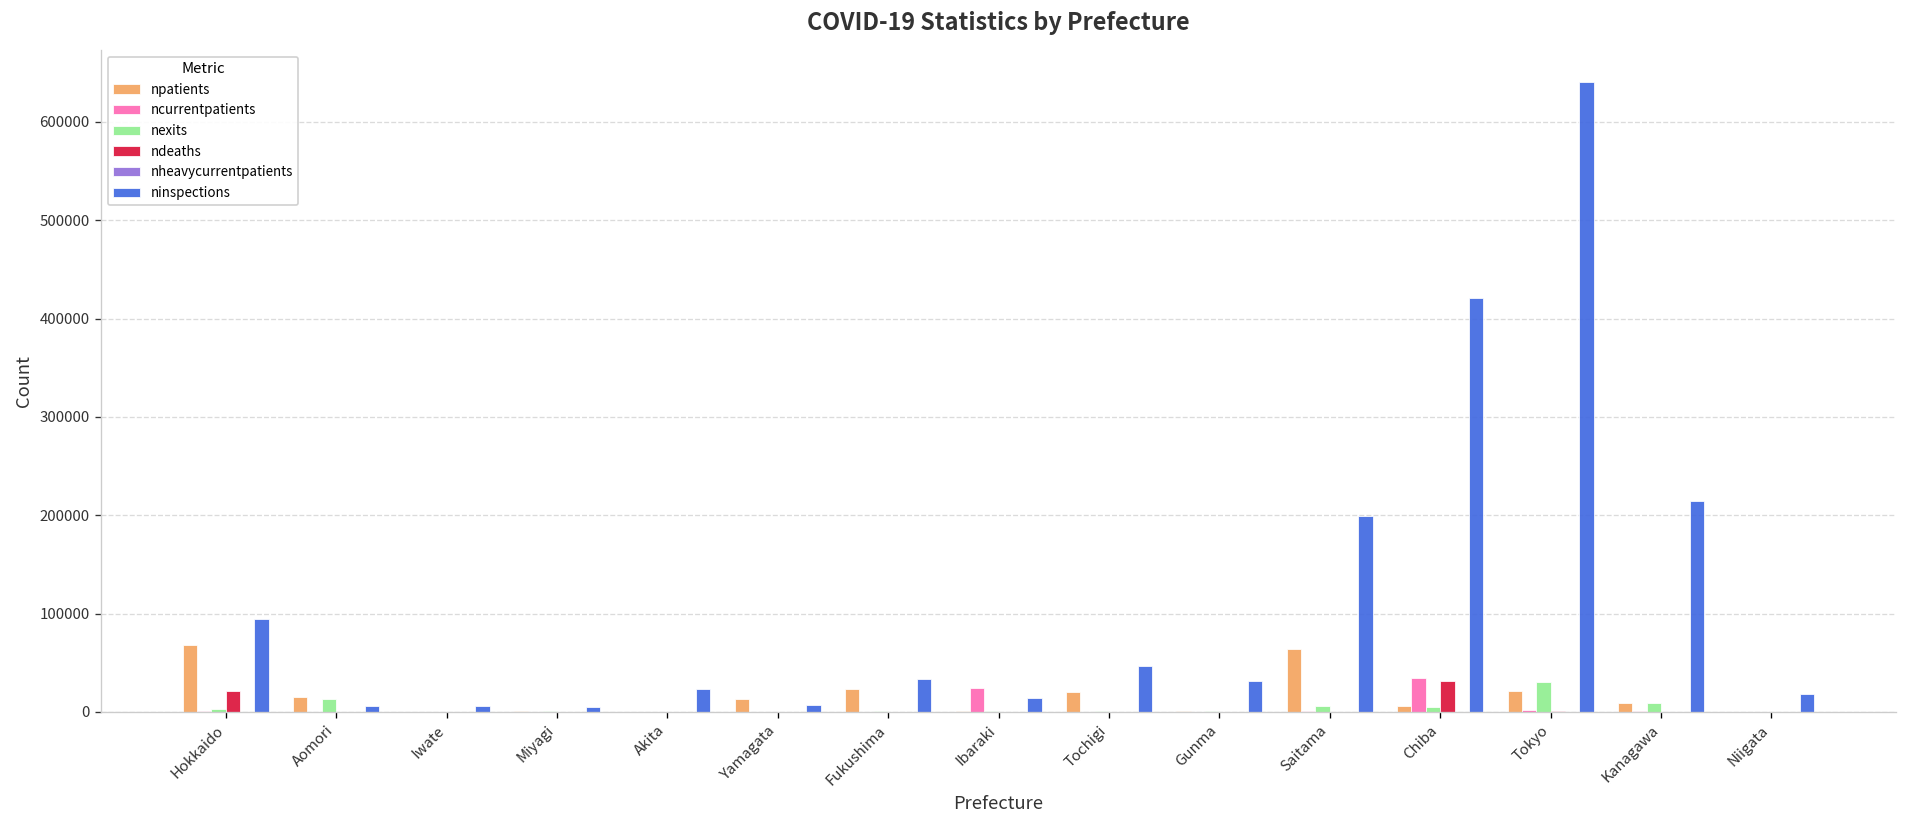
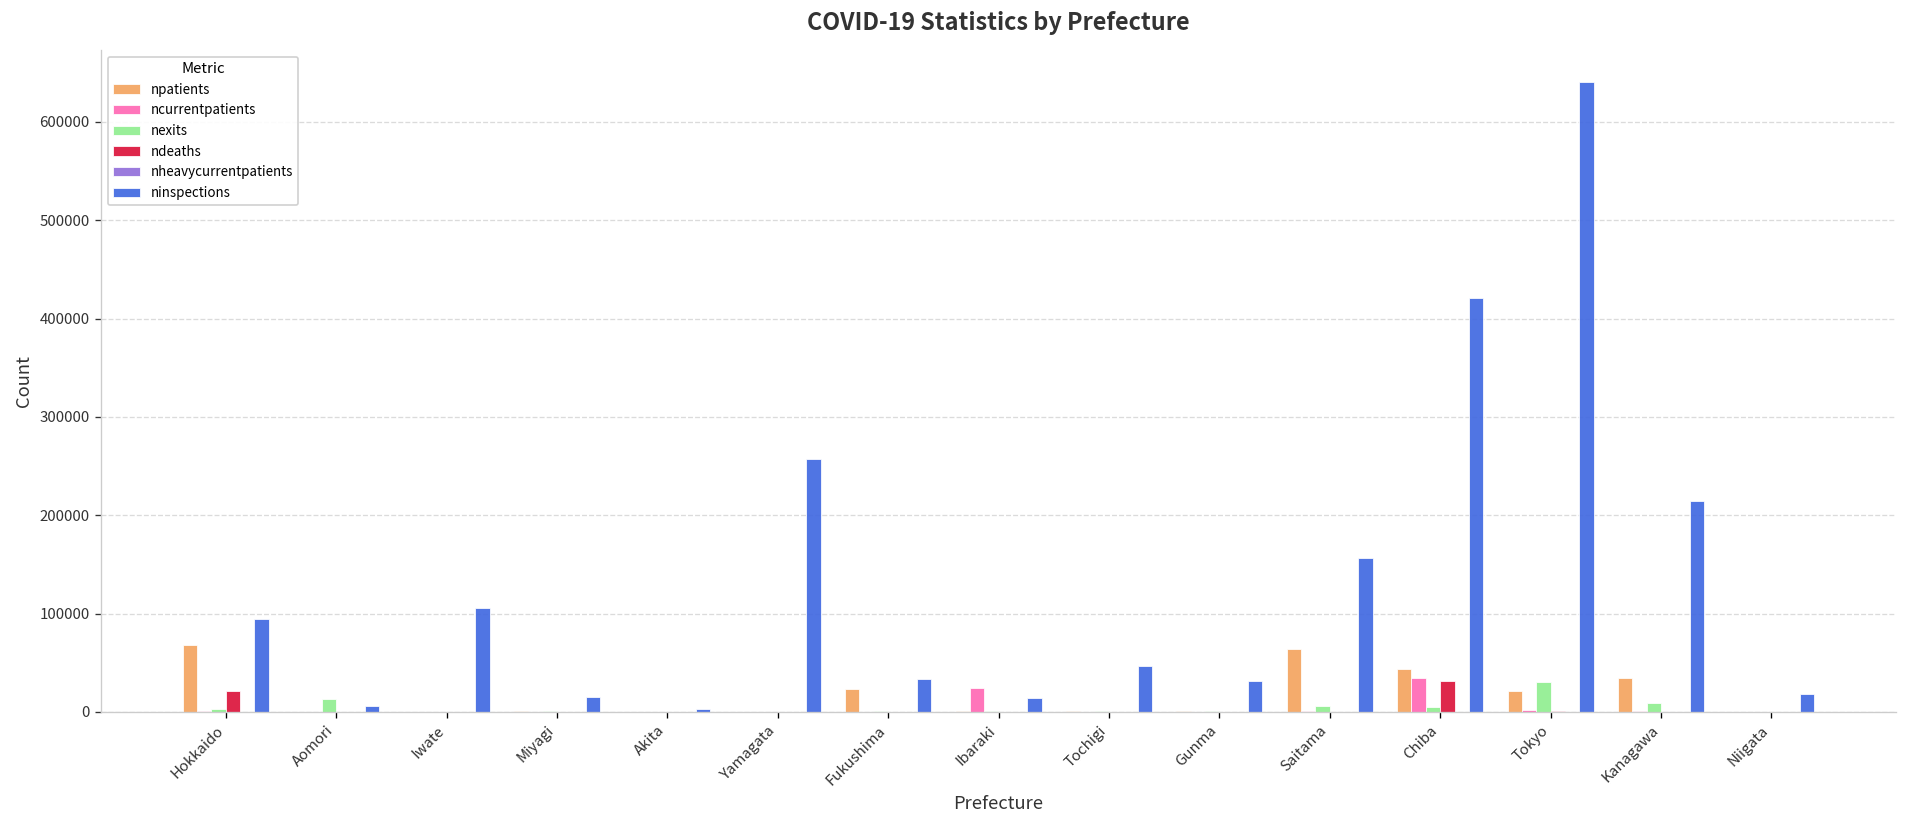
npatients, Aomori: 10000 -> 0
ninspections, Iwate: 10000 -> 110000
ninspections, Miyagi: 0 -> 20000
ninspections, Akita: 20000 -> 0
npatients, Yamagata: 10000 -> 0
ninspections, Yamagata: 10000 -> 260000
npatients, Tochigi: 20000 -> 0
ninspections, Saitama: 200000 -> 160000
npatients, Chiba: 10000 -> 40000
npatients, Kanagawa: 10000 -> 30000
